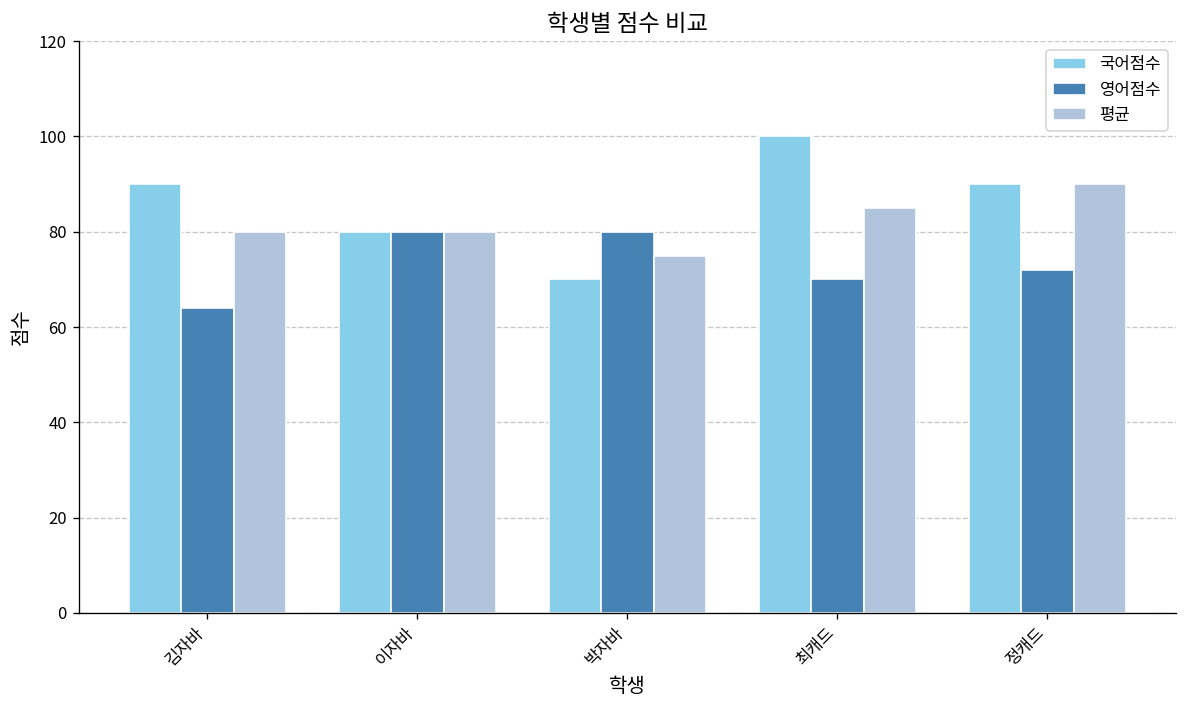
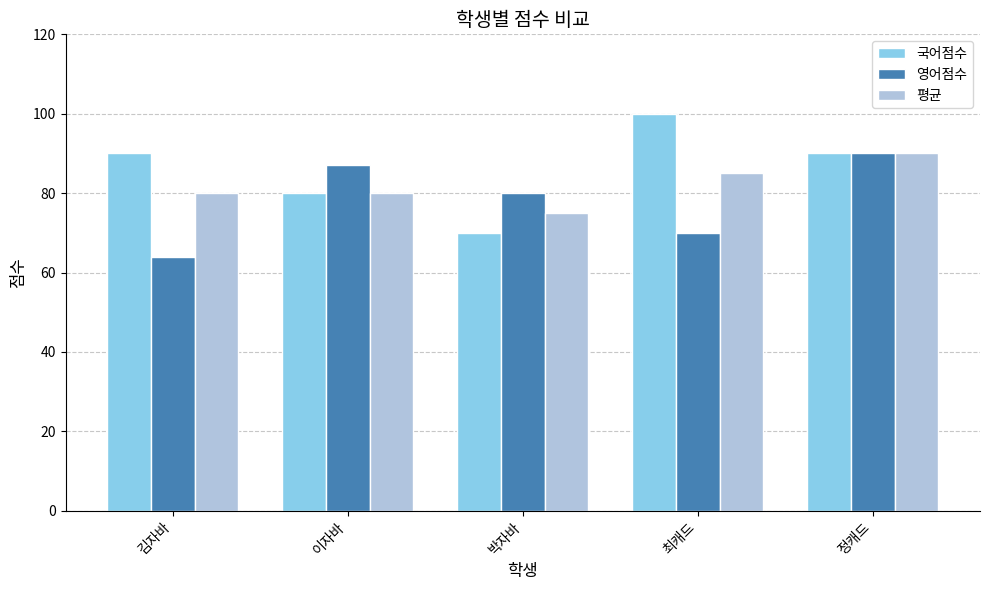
영어점수, 이자바: 80 -> 87
영어점수, 정캐드: 72 -> 90
